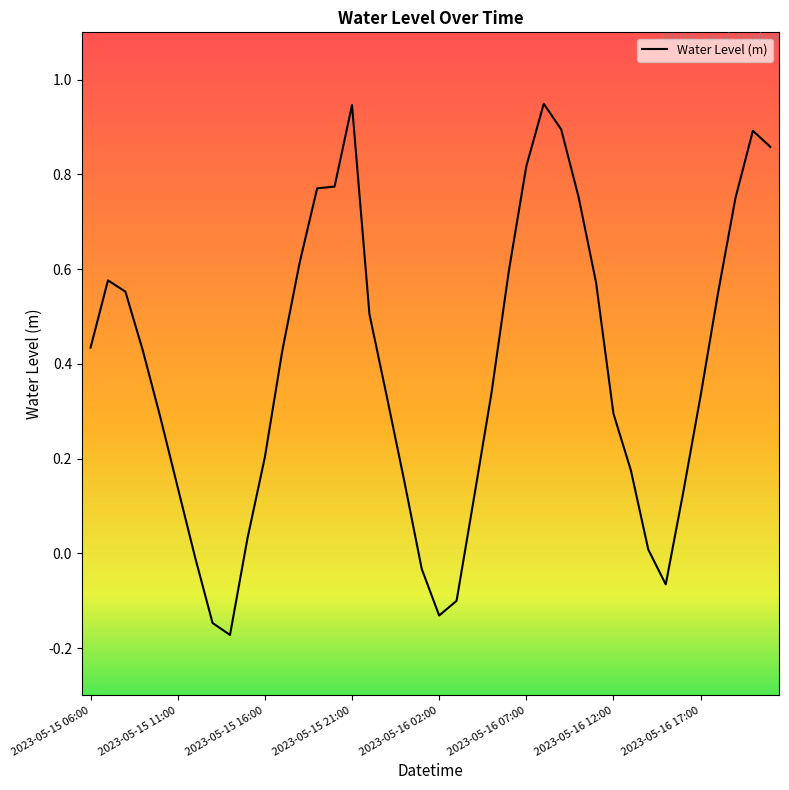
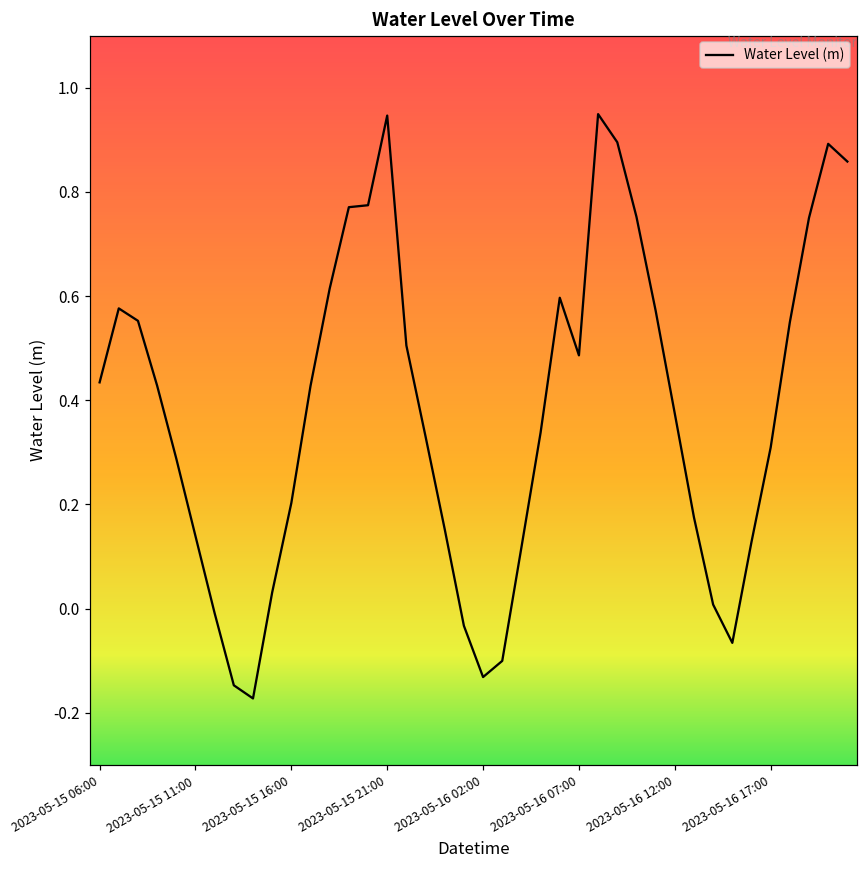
2023-05-16 07:00: 0.82 -> 0.49
2023-05-16 12:00: 0.30 -> 0.37
2023-05-16 17:00: 0.33 -> 0.31
